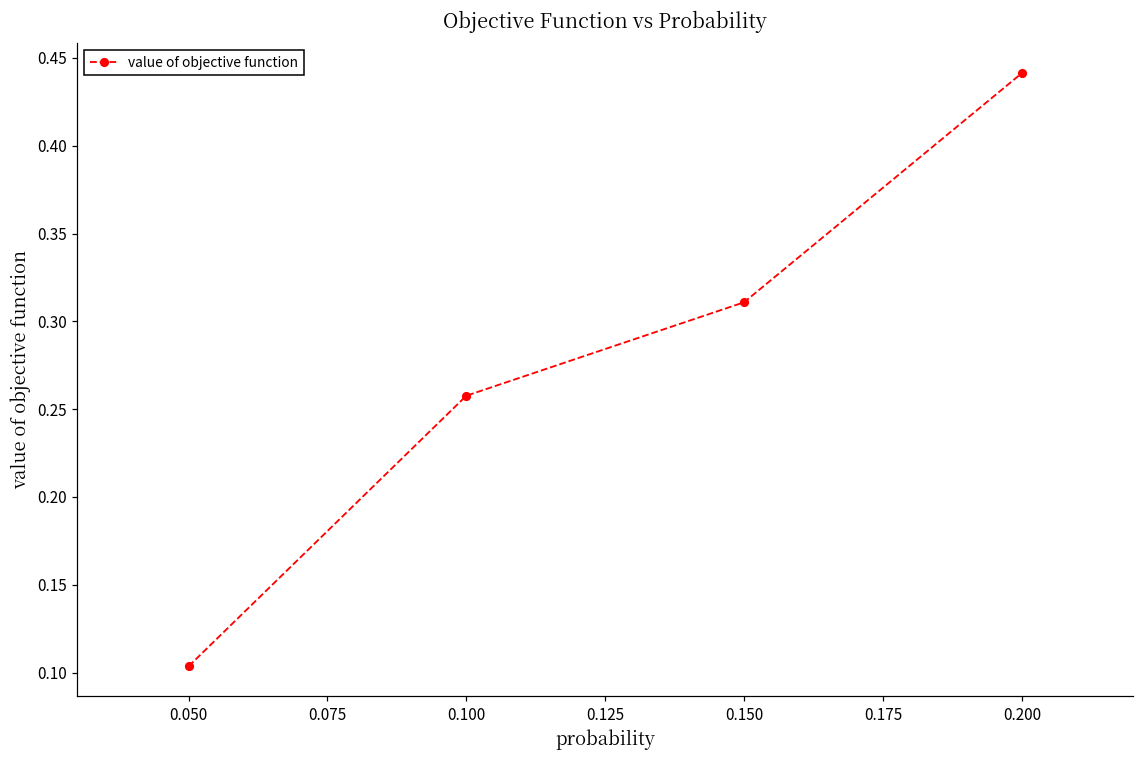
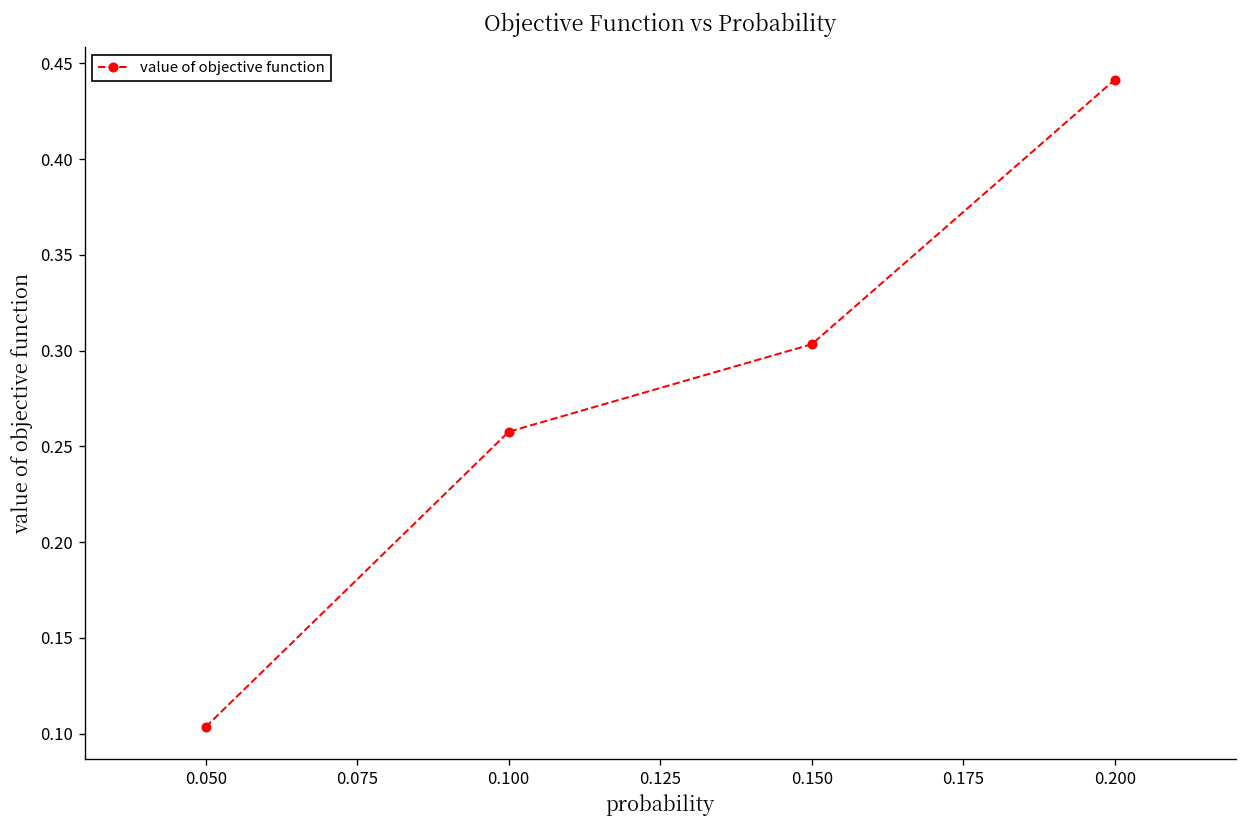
0.150: 0.311 -> 0.303
